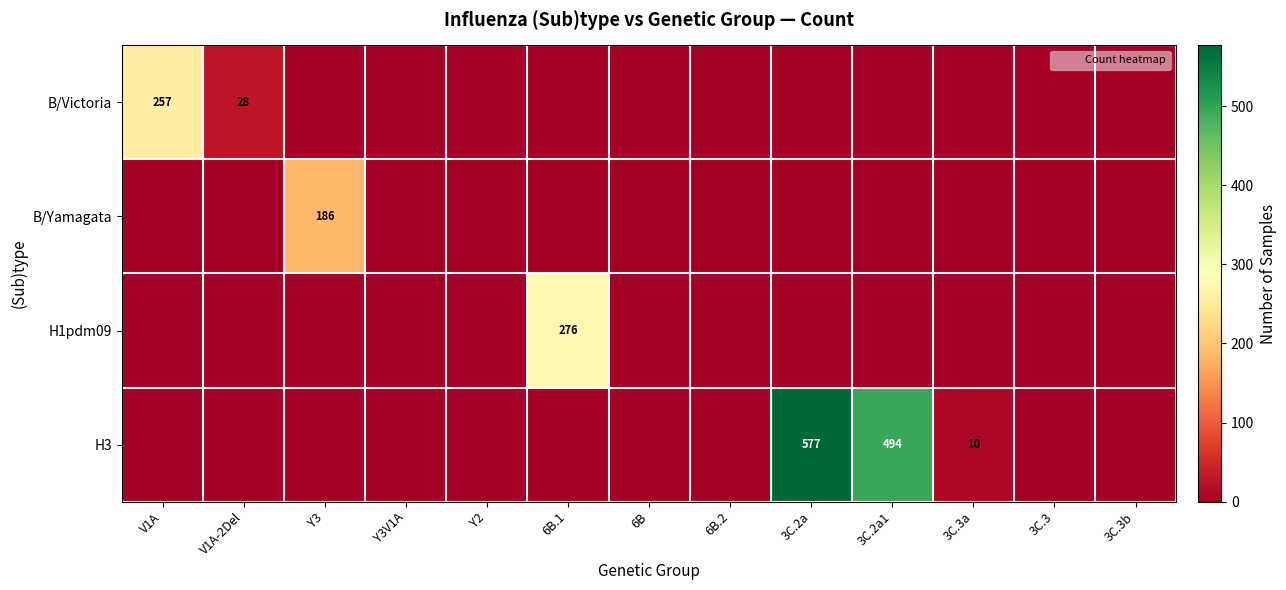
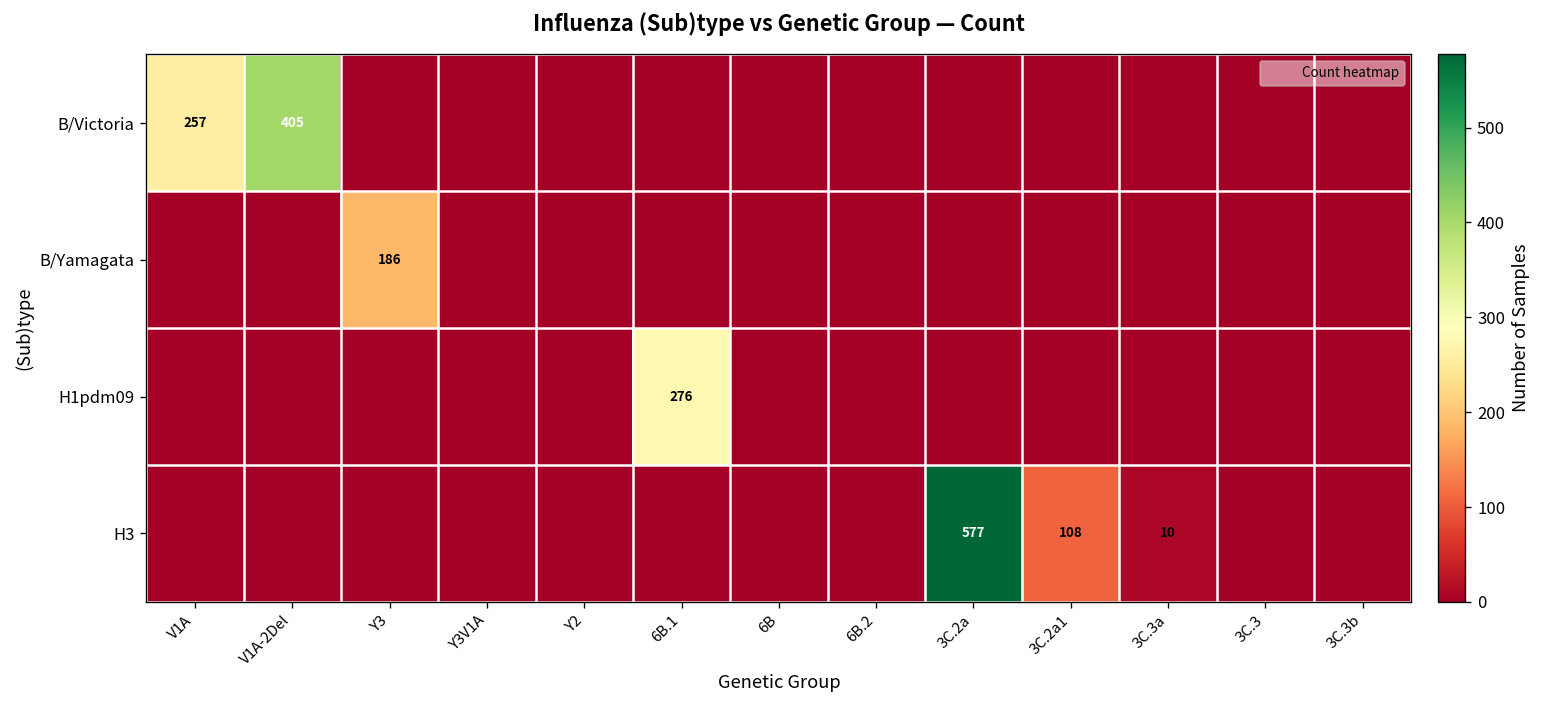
B/Victoria, V1A-2Del: 28 -> 405
H3, 3C.2a1: 494 -> 108
